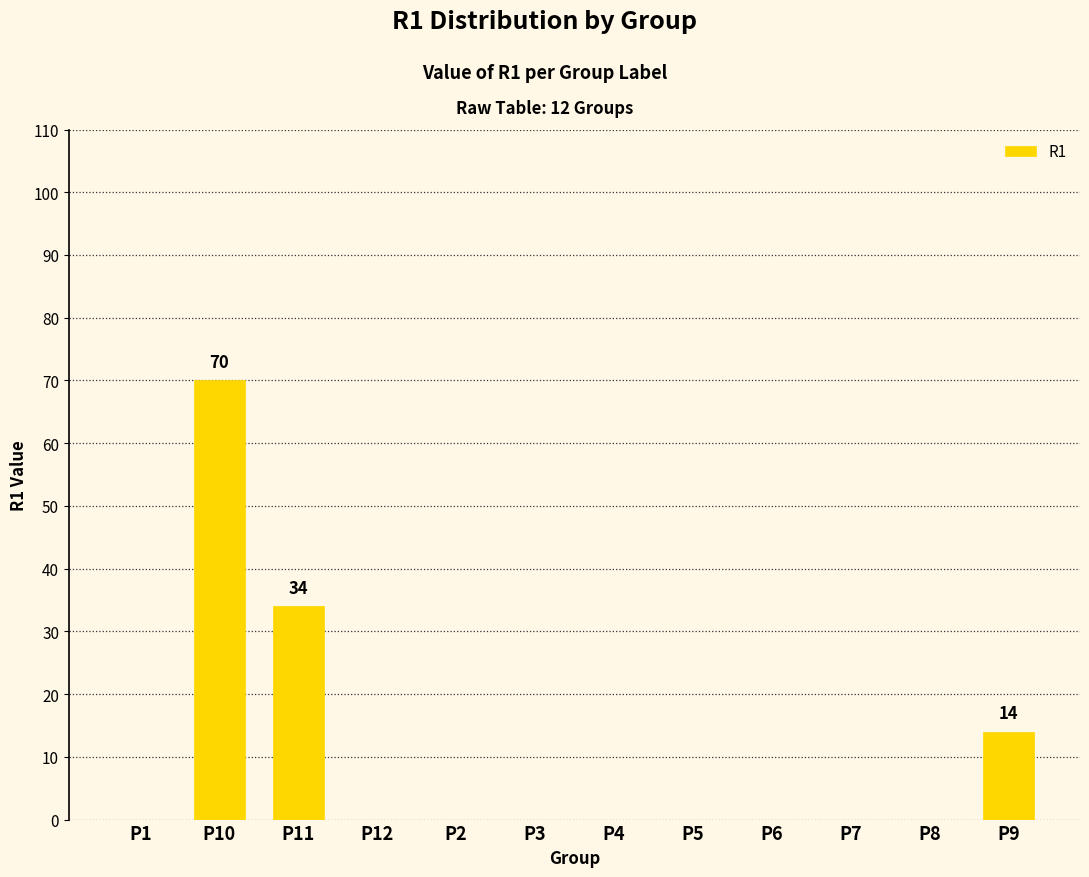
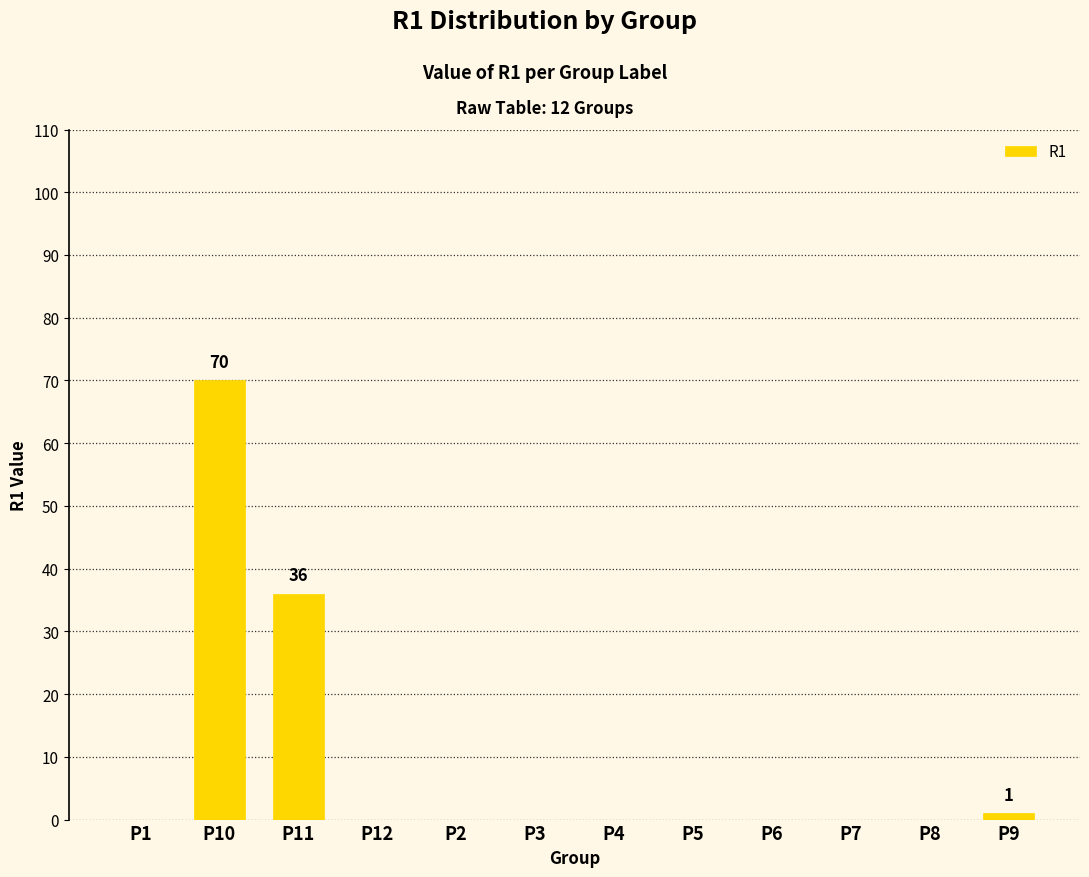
P11: 34 -> 36
P9: 14 -> 1
